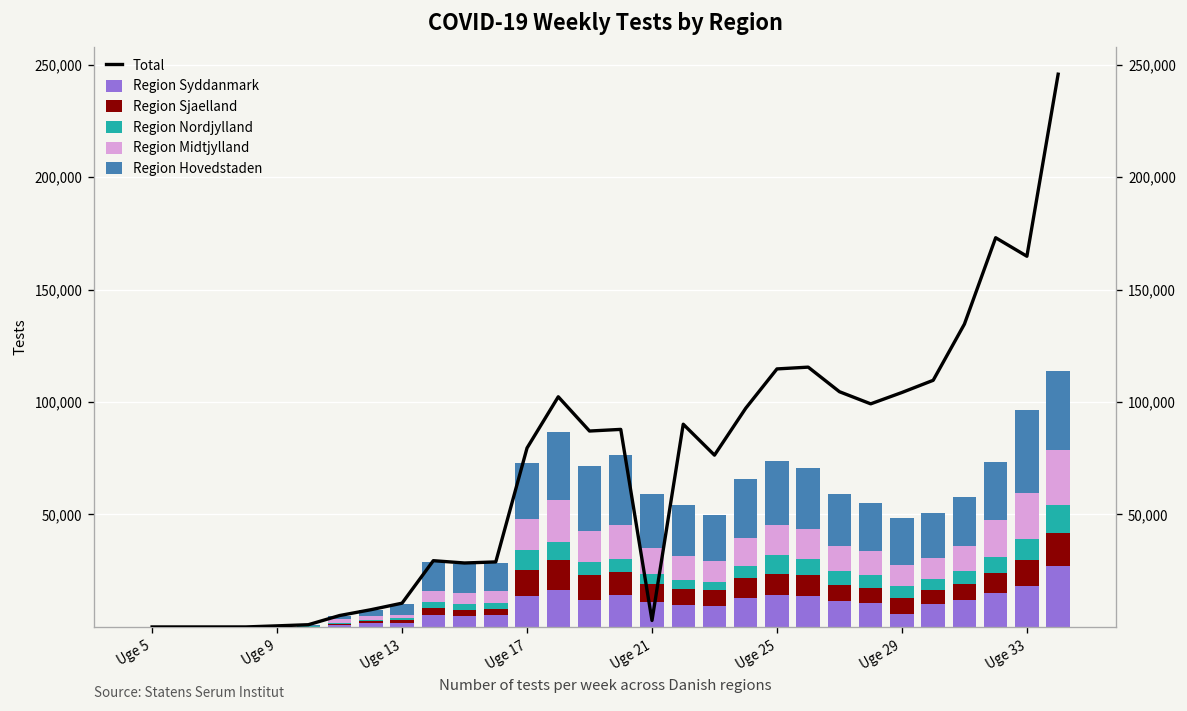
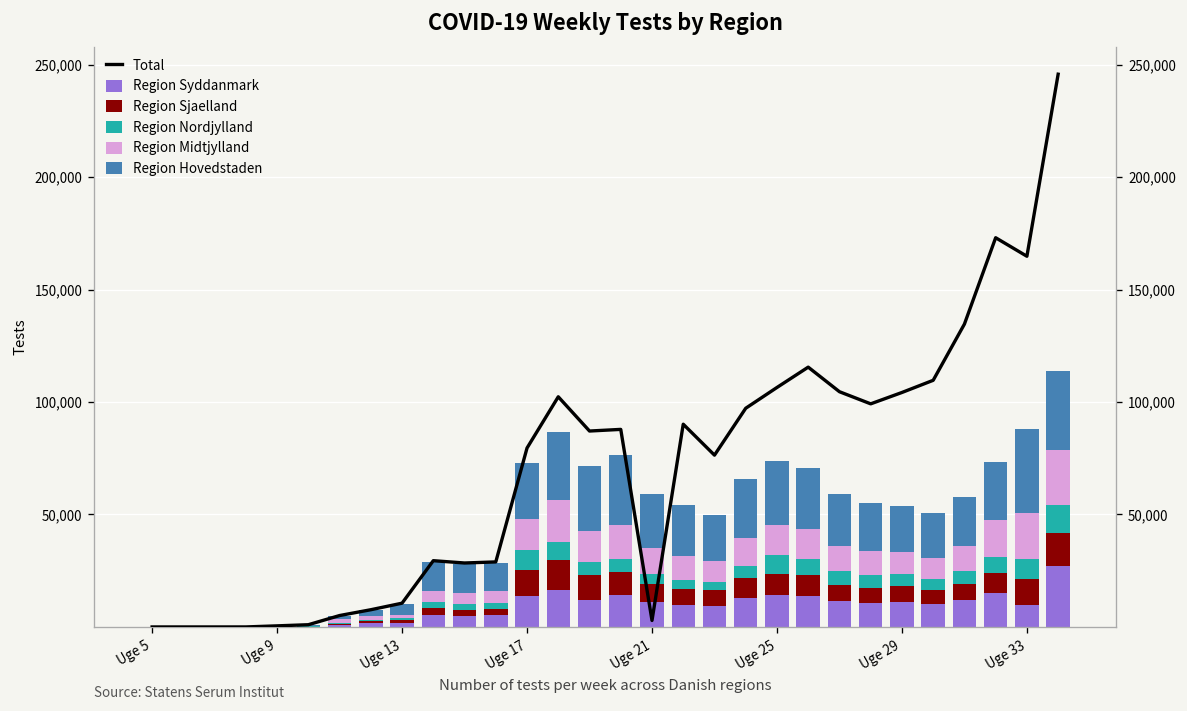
Total, Uge 25: 115,000 -> 106,000
Region Syddanmark, Uge 29: 6,000 -> 11,000
Region Syddanmark, Uge 33: 18,000 -> 10,000
